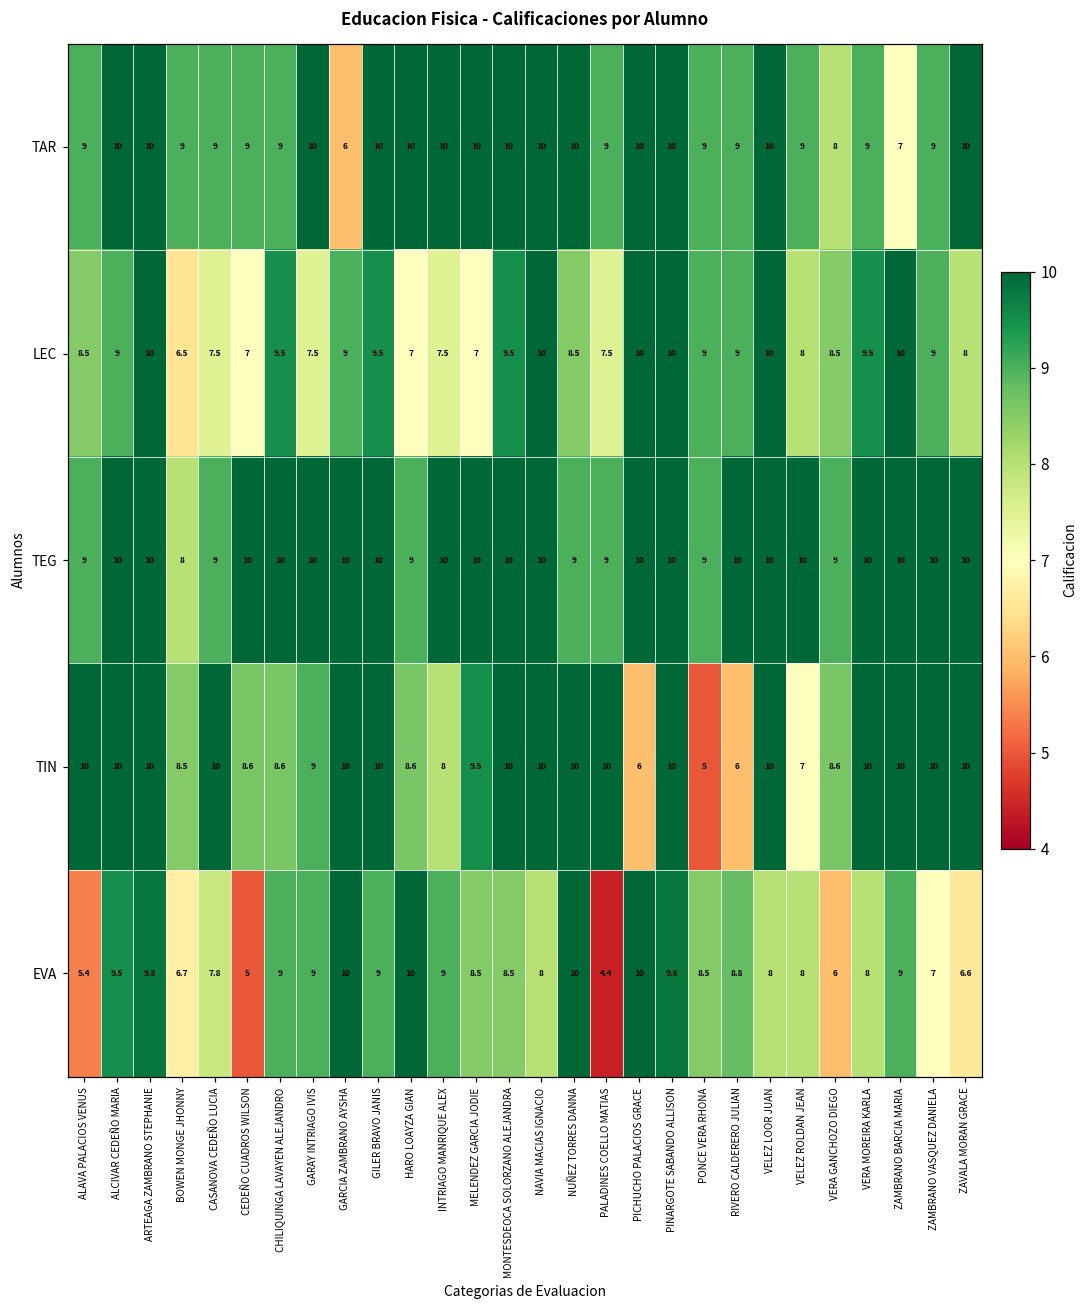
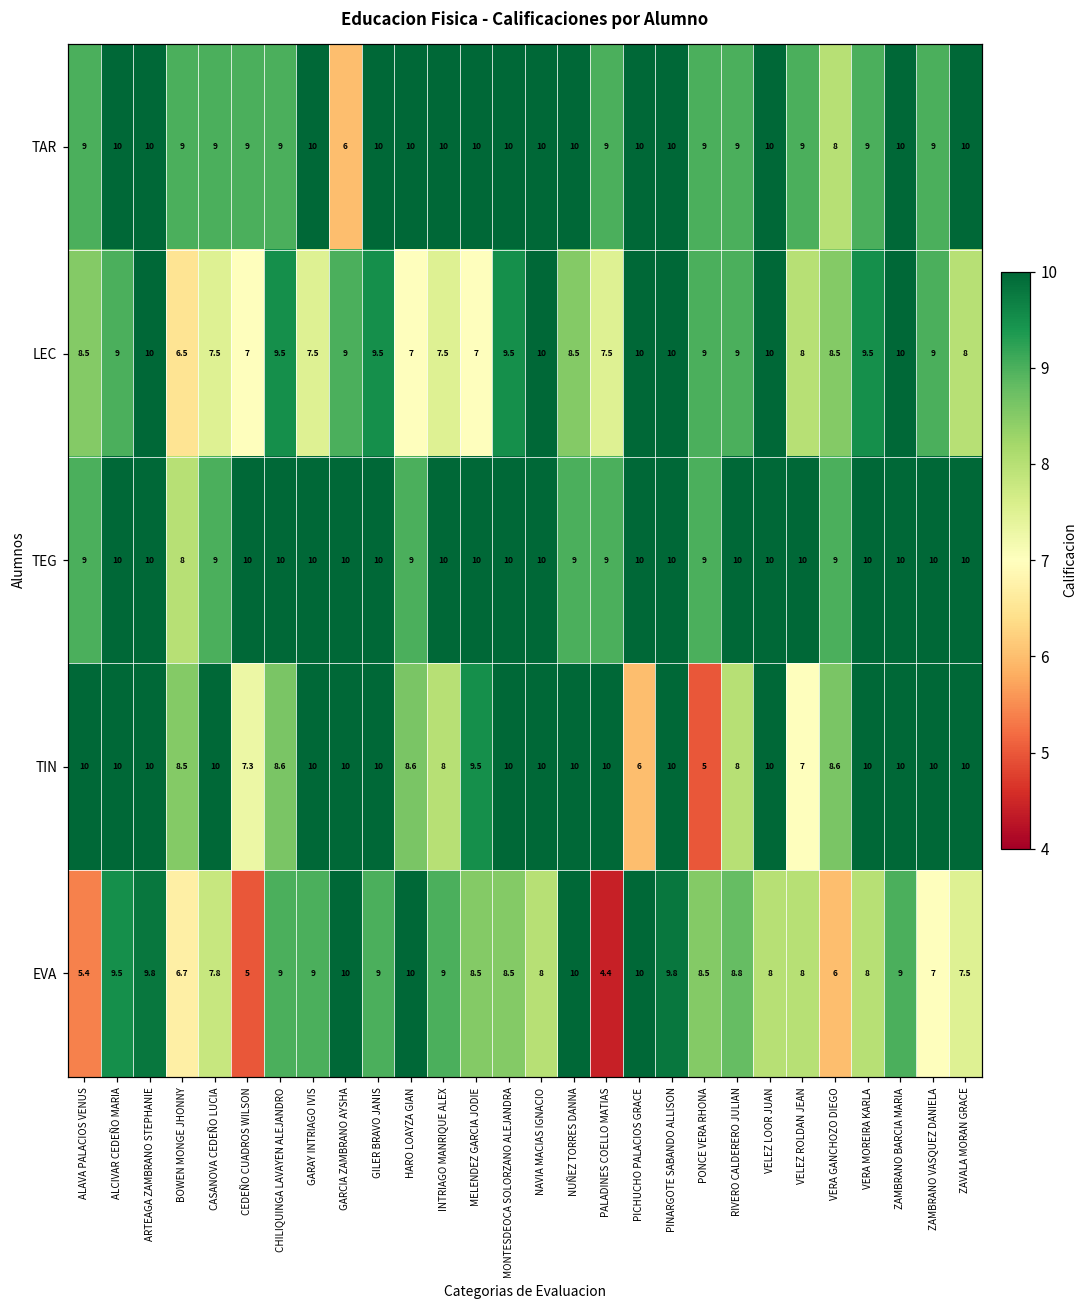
TAR, ZAMBRANO BARCIA MARIA: 7 -> 10
TIN, CEDEÑO CUADROS WILSON: 8.6 -> 7.3
TIN, GARAY INTRIAGO IVIS: 9 -> 10
TIN, RIVERO CALDERERO JULIAN: 6 -> 8
EVA, ZAVALA MORAN GRACE: 6.6 -> 7.5
